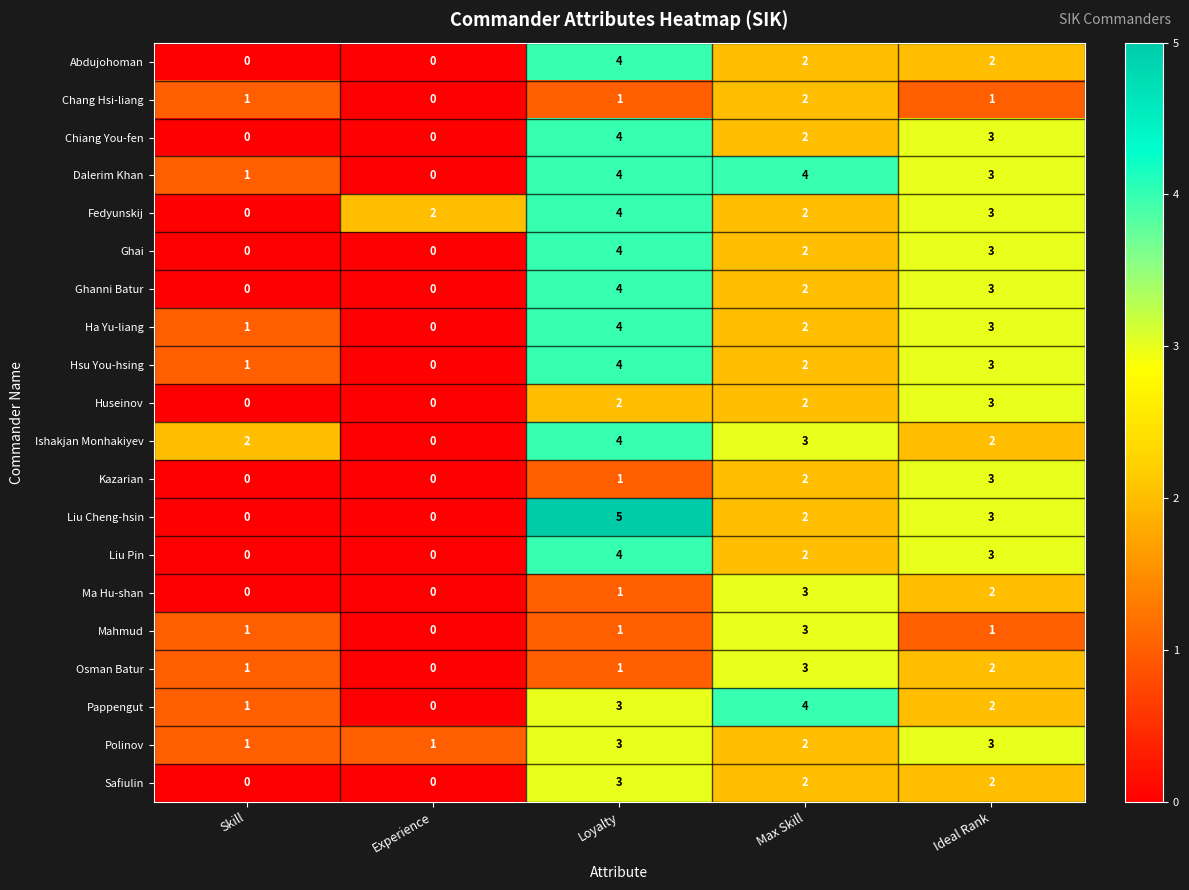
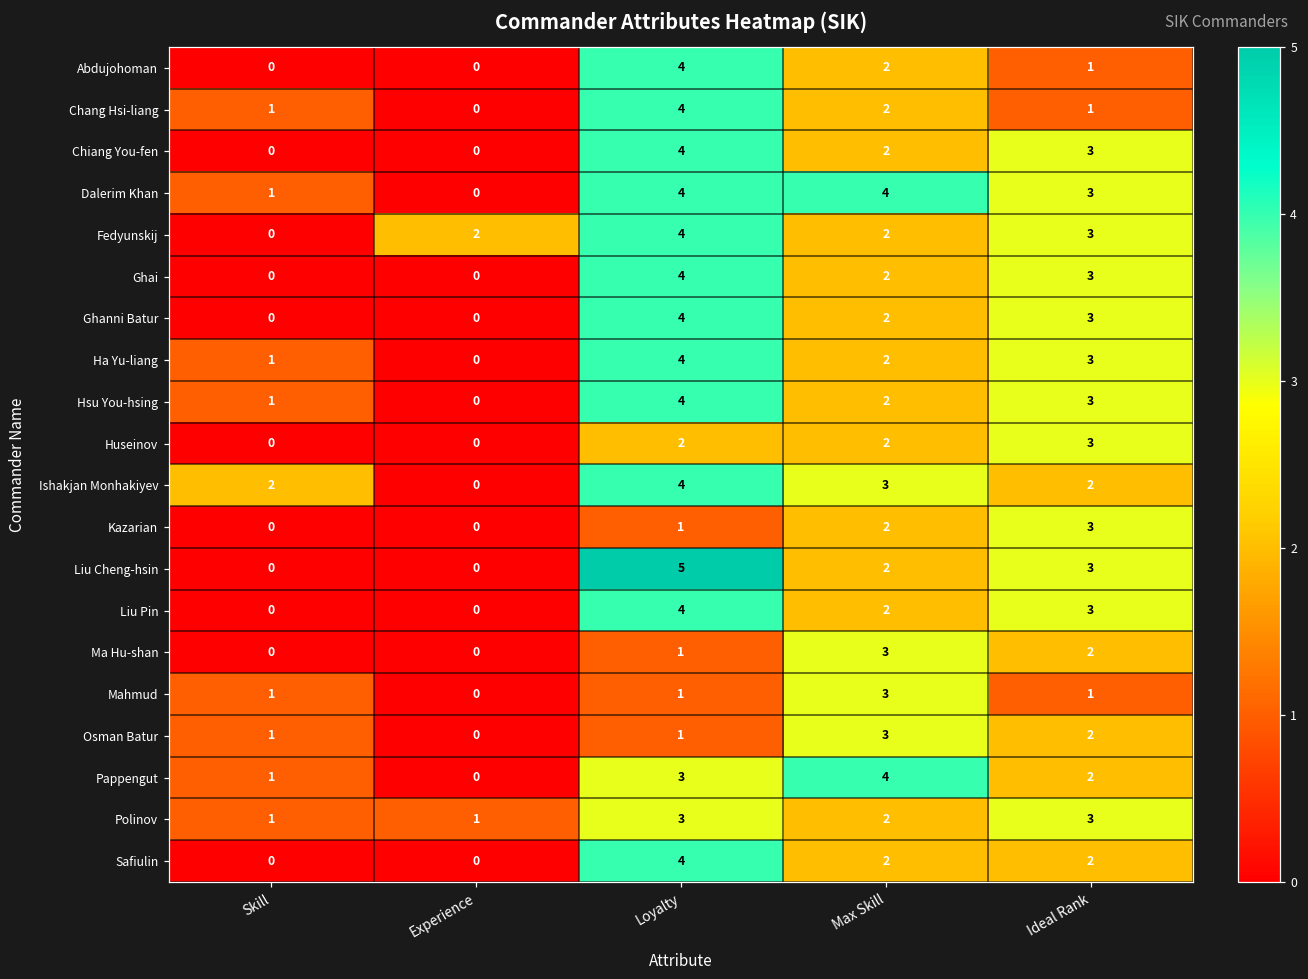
Abdujohoman, Ideal Rank: 2 -> 1
Chang Hsi-liang, Loyalty: 1 -> 4
Safiulin, Loyalty: 3 -> 4
